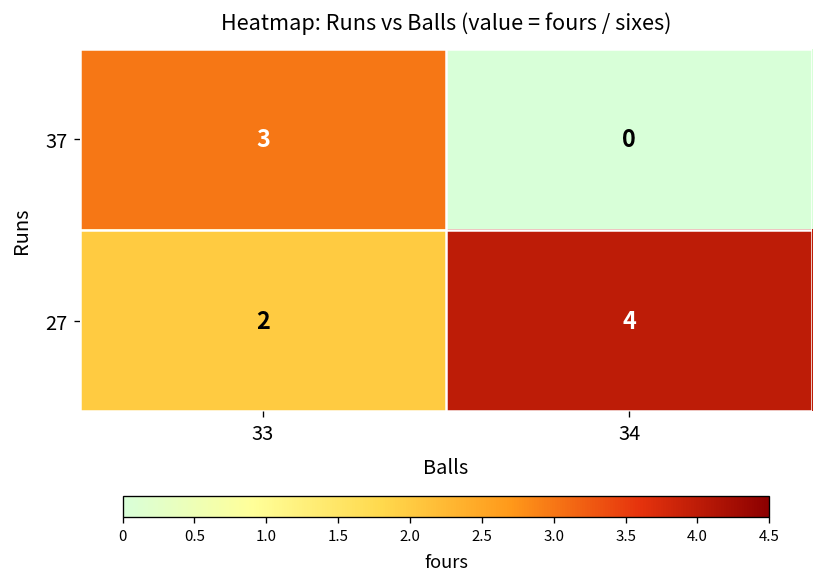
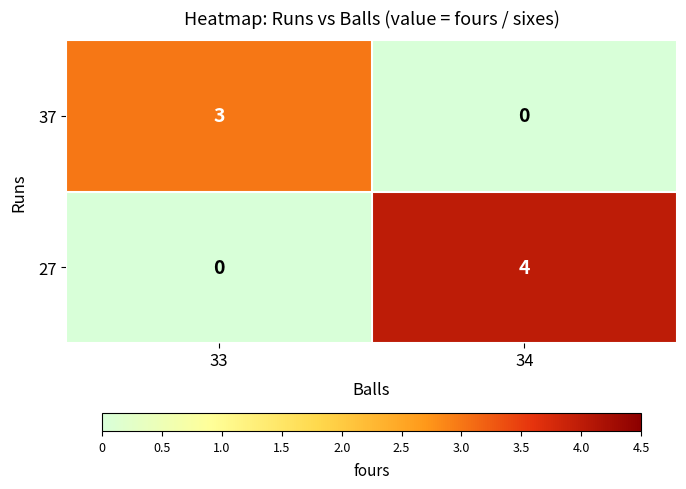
27, 33: 2 -> 0
